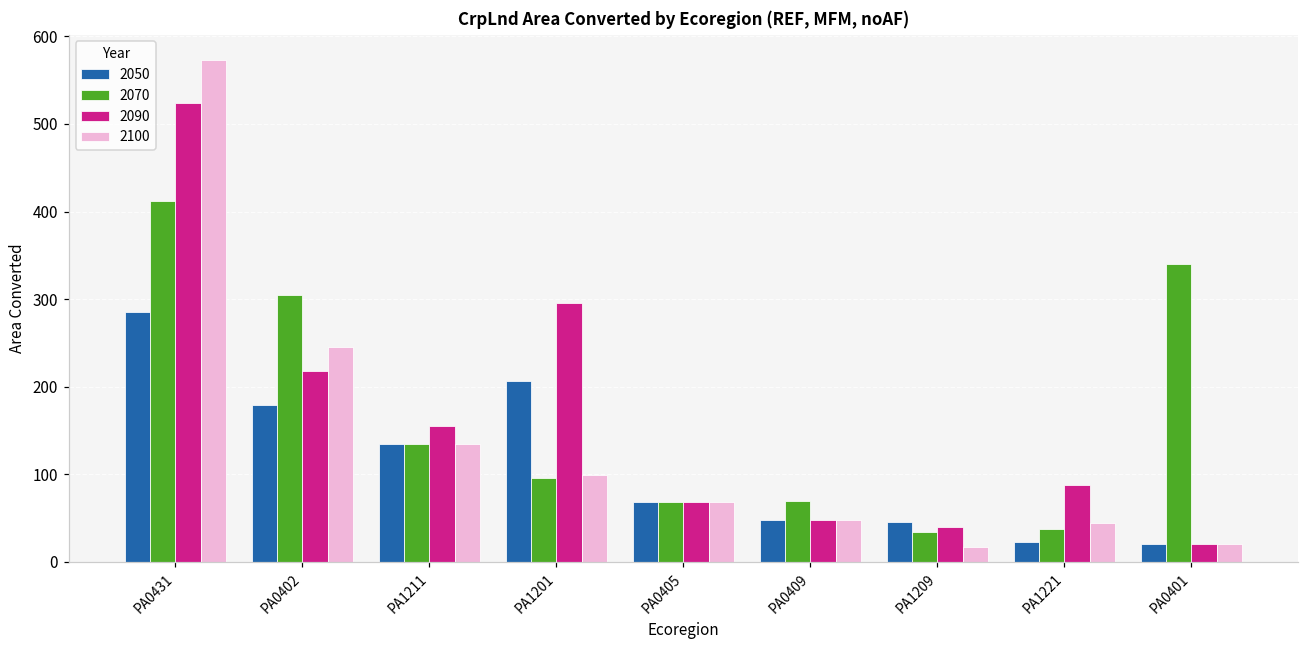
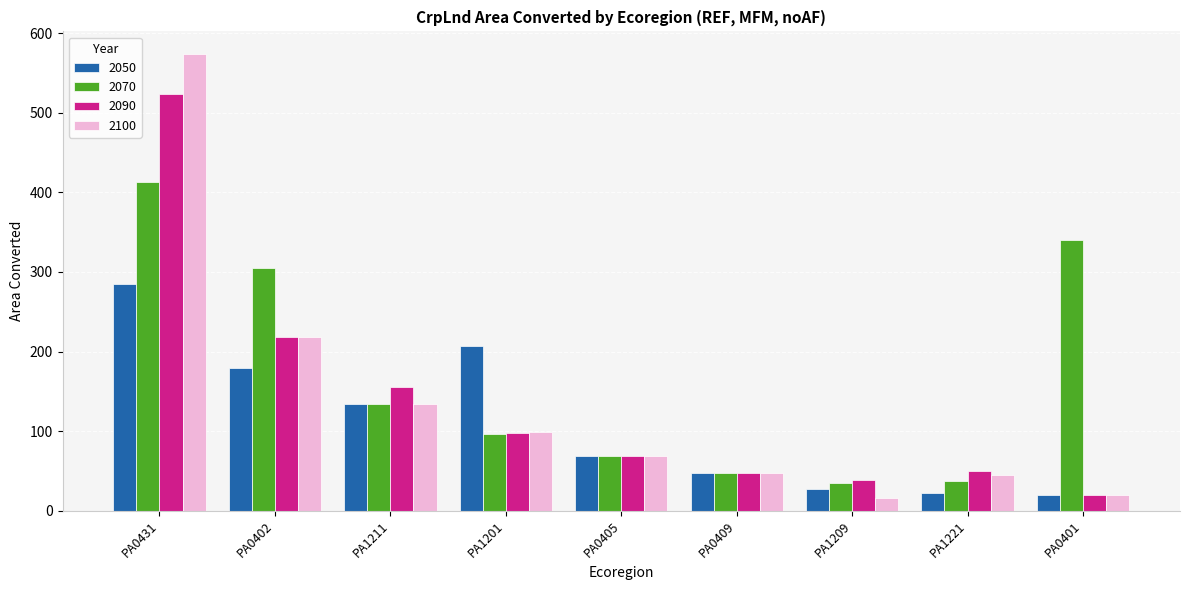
2100, PA0402: 250 -> 220
2090, PA1201: 300 -> 100
2070, PA0409: 70 -> 50
2050, PA1209: 50 -> 30
2090, PA1221: 90 -> 50
